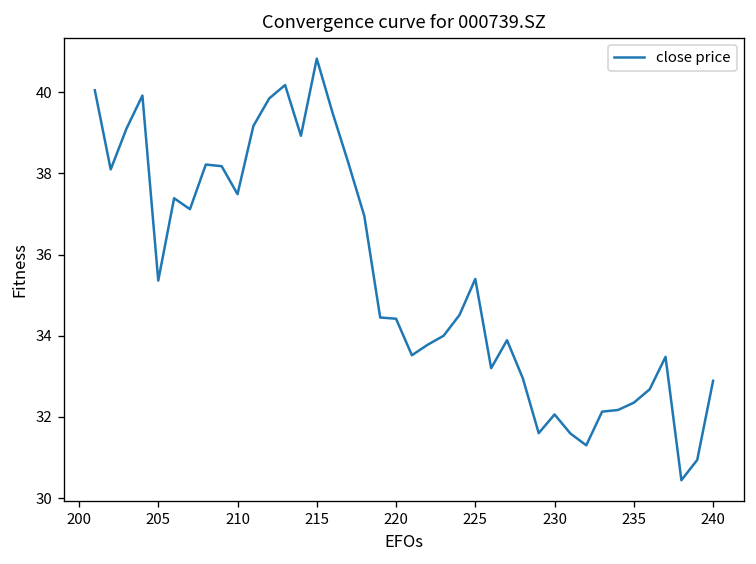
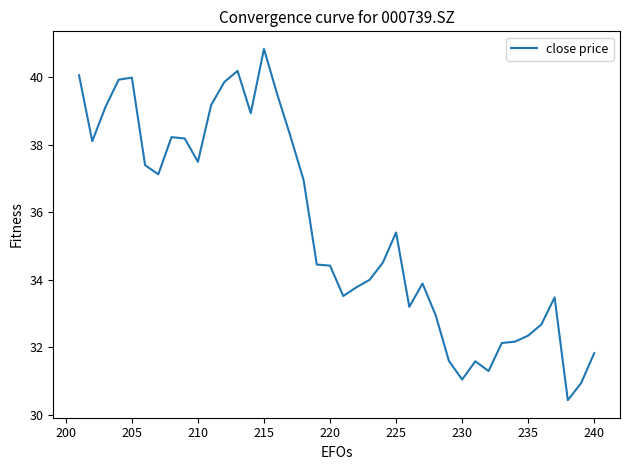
205: 35.4 -> 40.0
230: 32.1 -> 31.1
240: 32.9 -> 31.8
